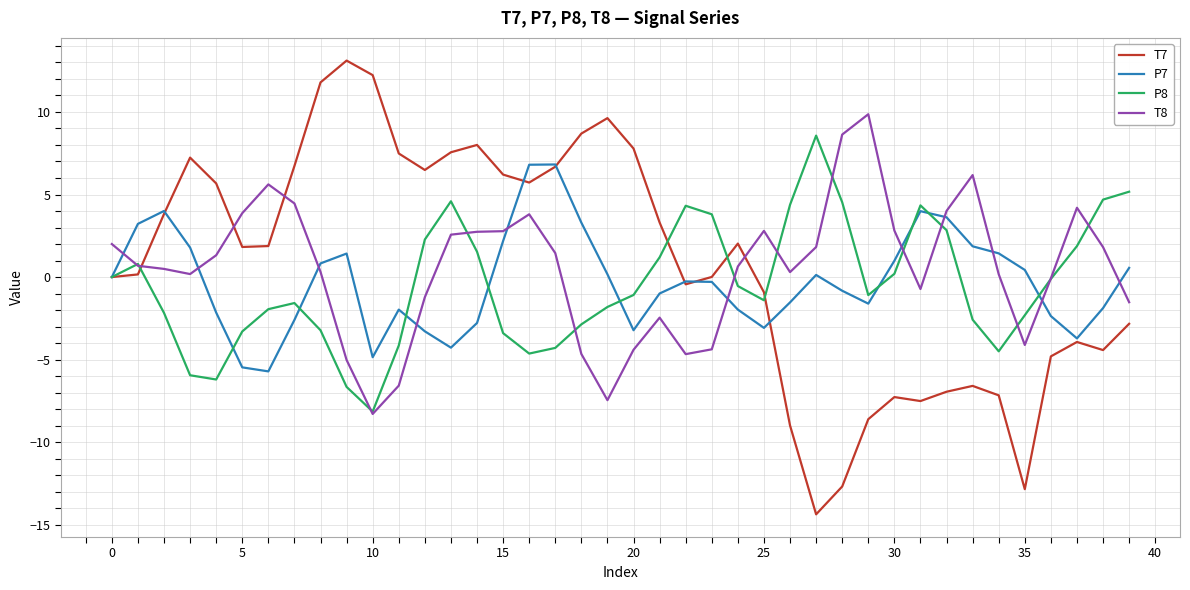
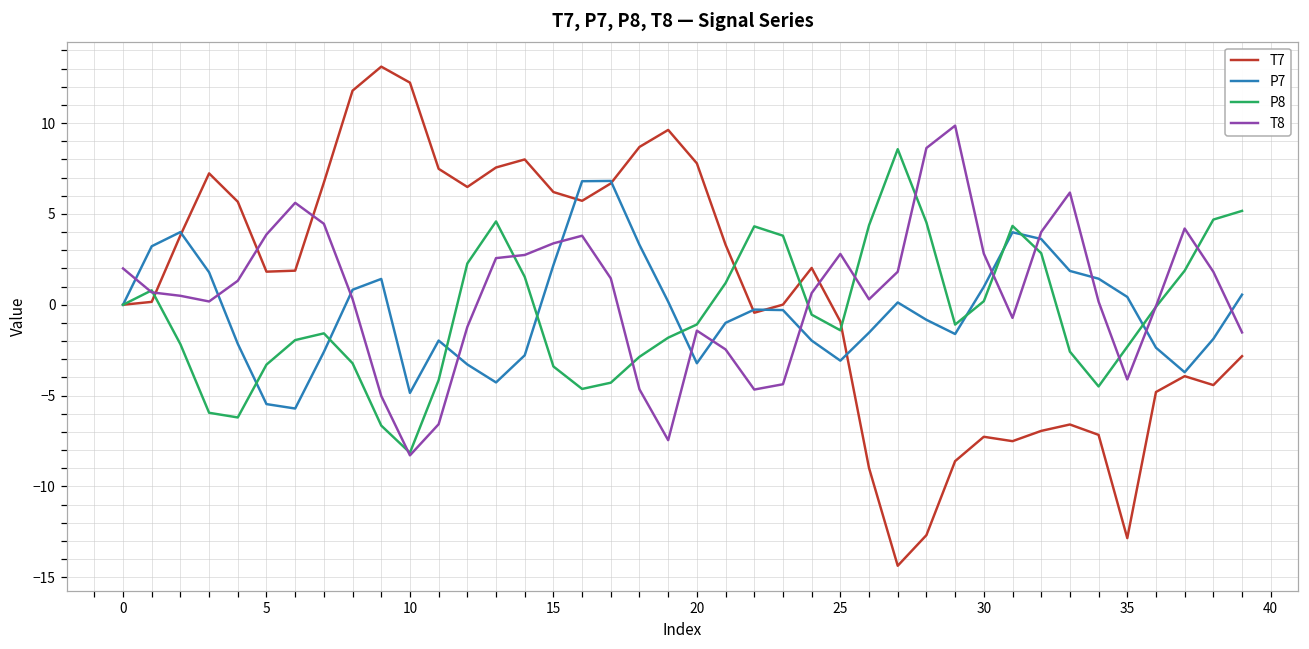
T8, 15: 2.8 -> 3.4
T8, 20: -4.4 -> -1.4
